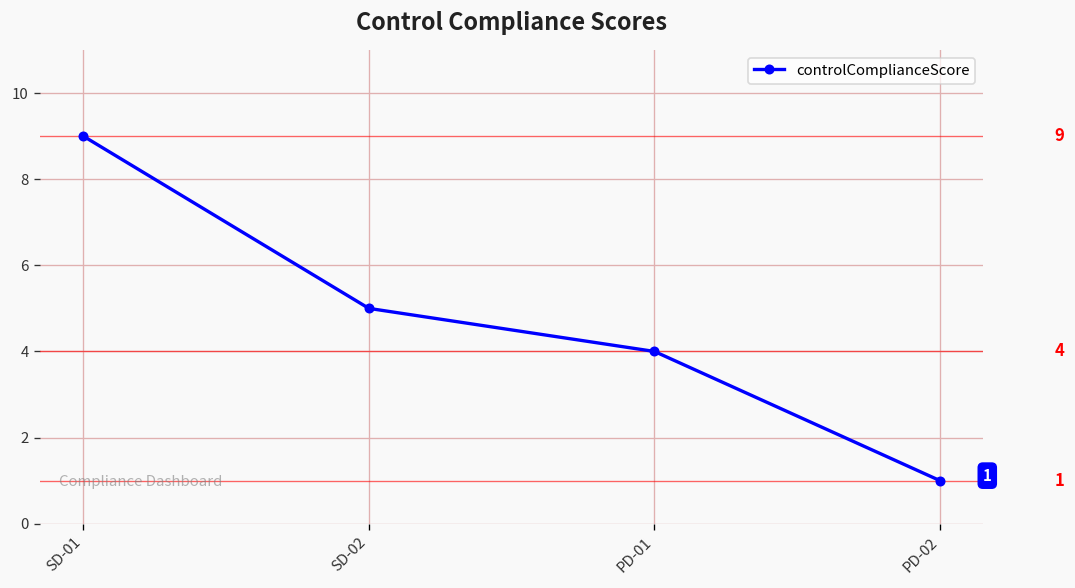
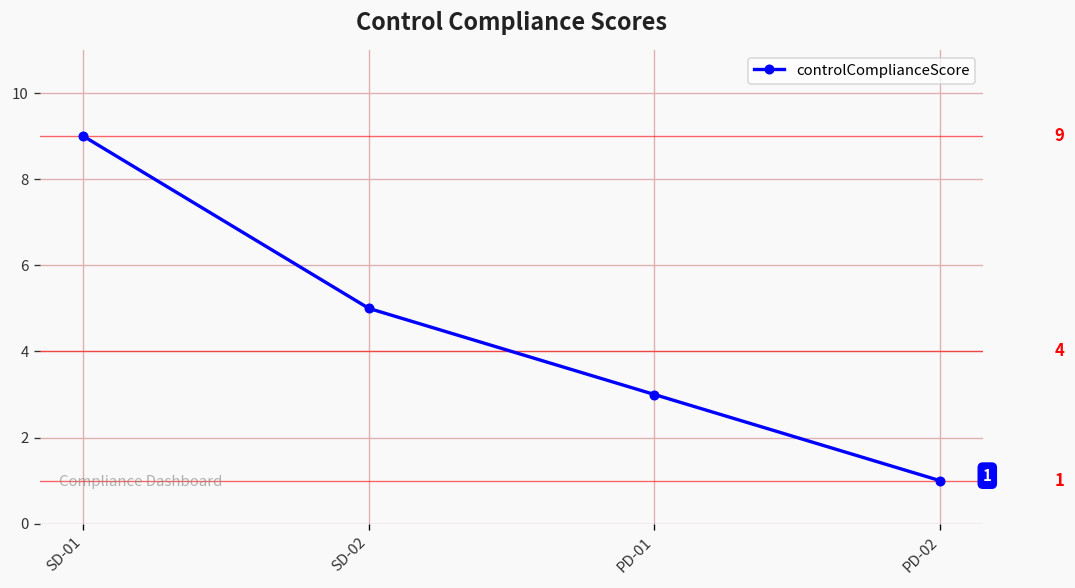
PD-01: 4 -> 3
